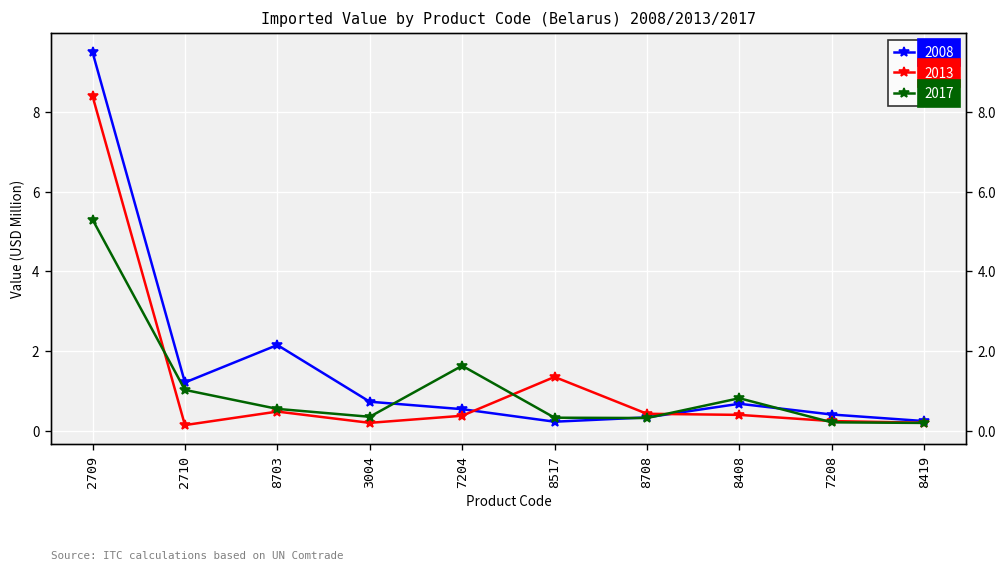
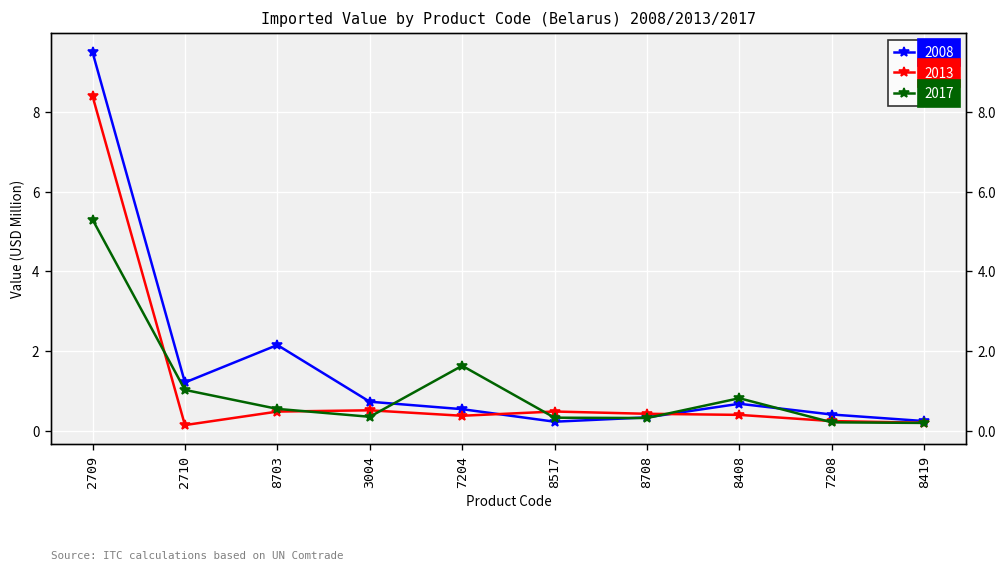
2013, 3004: 0.2 -> 0.5
2013, 8517: 1.4 -> 0.5
